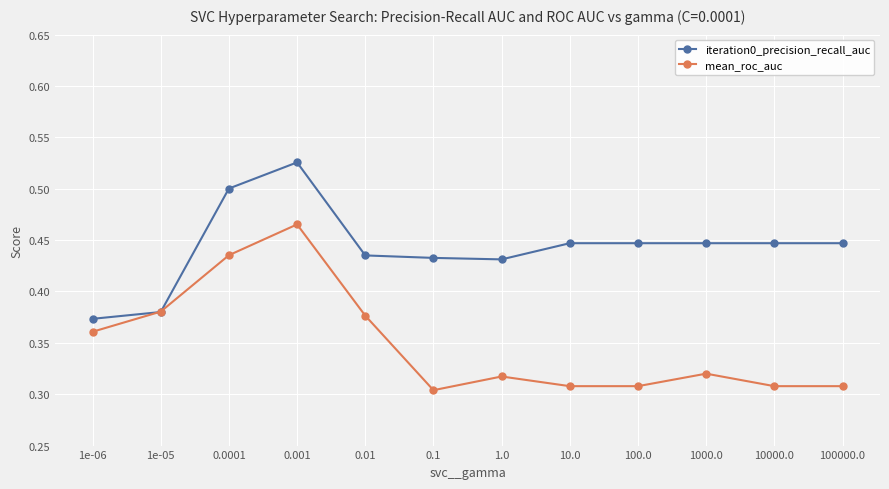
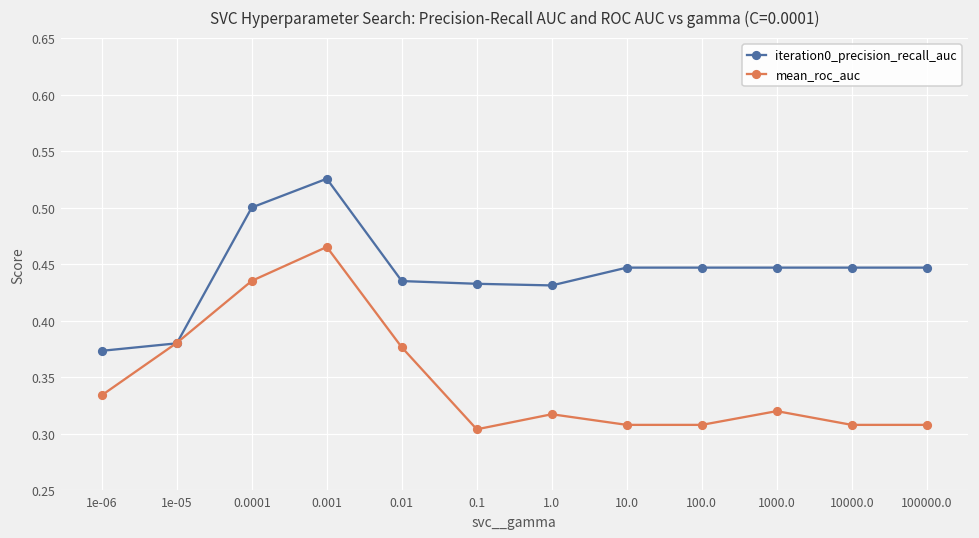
mean_roc_auc, 1e-06: 0.361 -> 0.334
